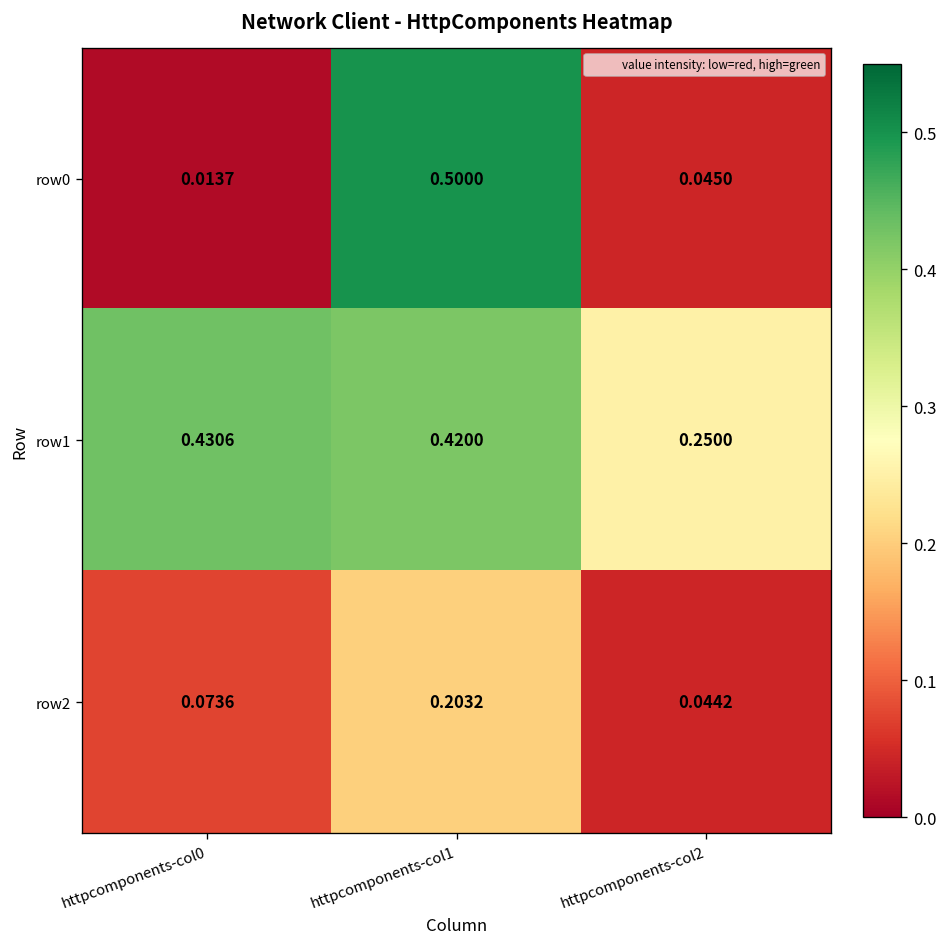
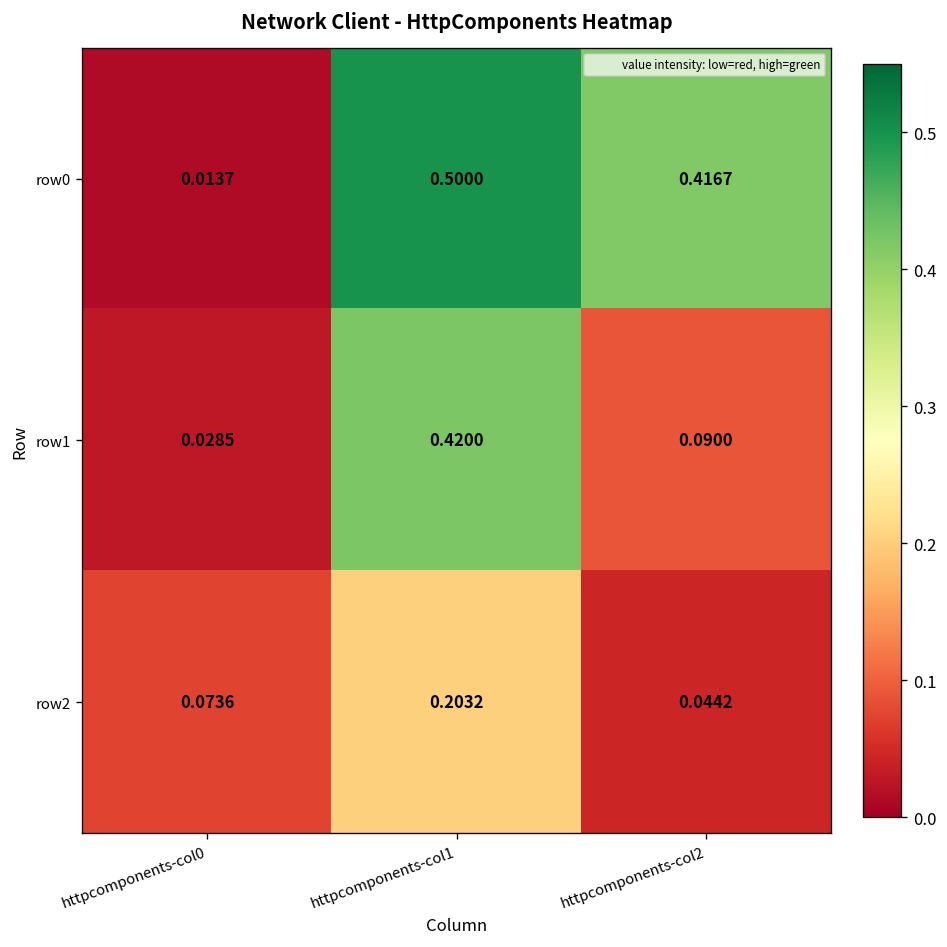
row0, httpcomponents-col2: 0.0450 -> 0.4167
row1, httpcomponents-col0: 0.4306 -> 0.0285
row1, httpcomponents-col2: 0.2500 -> 0.0900
